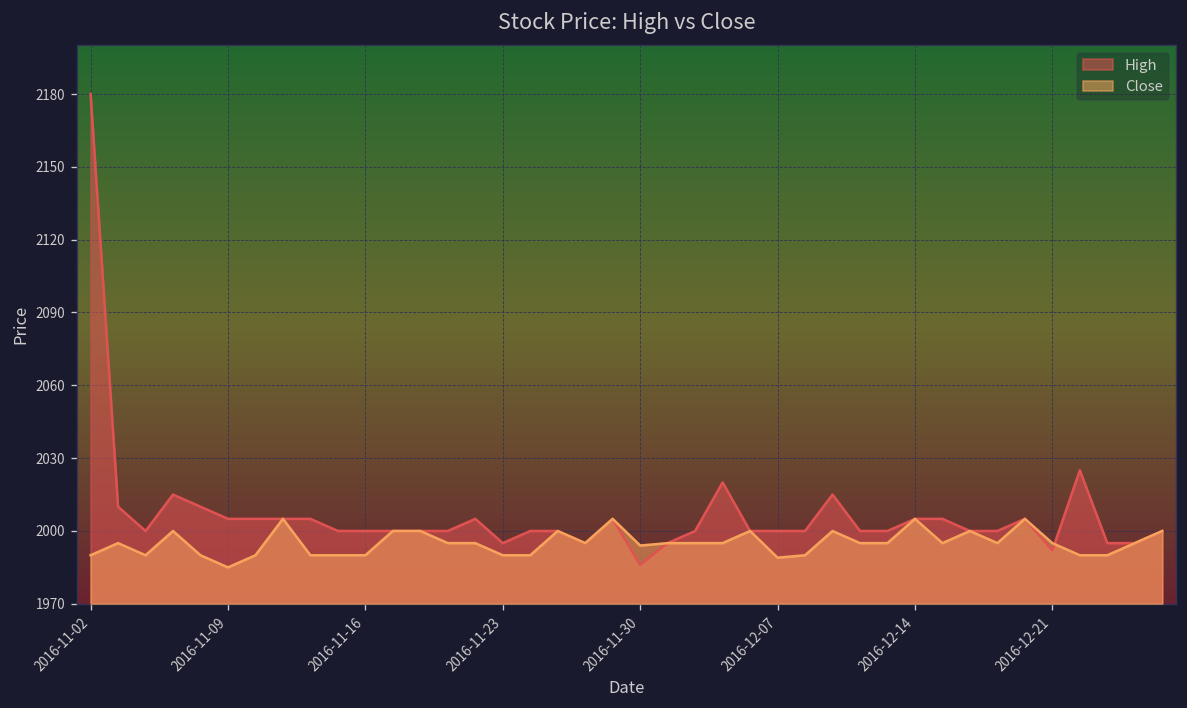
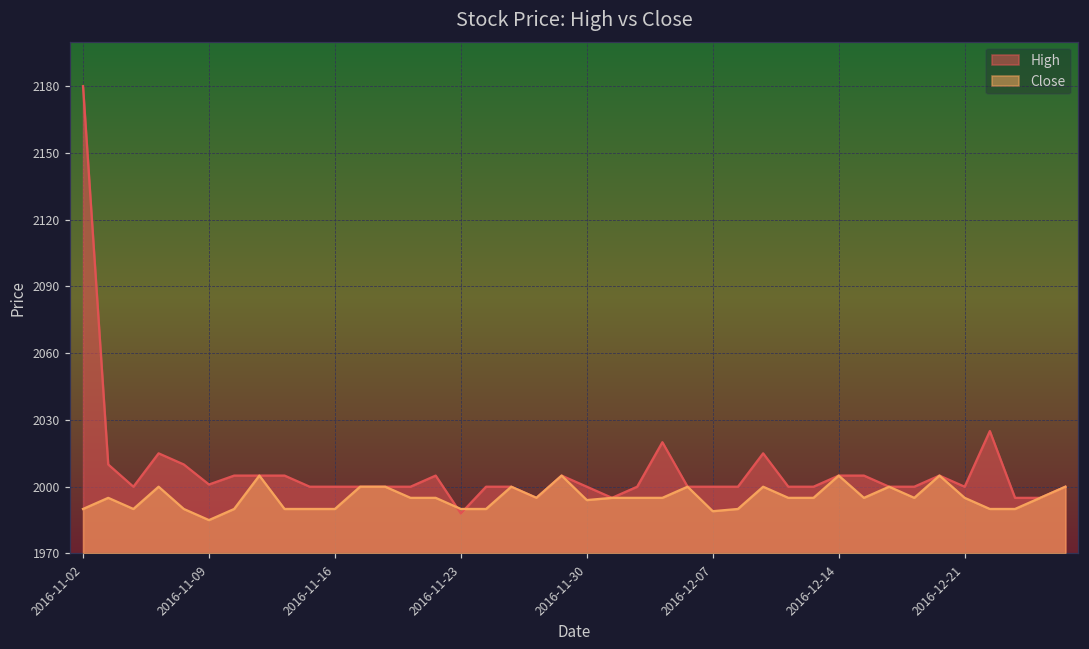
High, 2016-11-09: 2005 -> 2001
High, 2016-11-23: 1995 -> 1988
High, 2016-11-30: 1986 -> 2000
High, 2016-12-21: 1992 -> 2000
